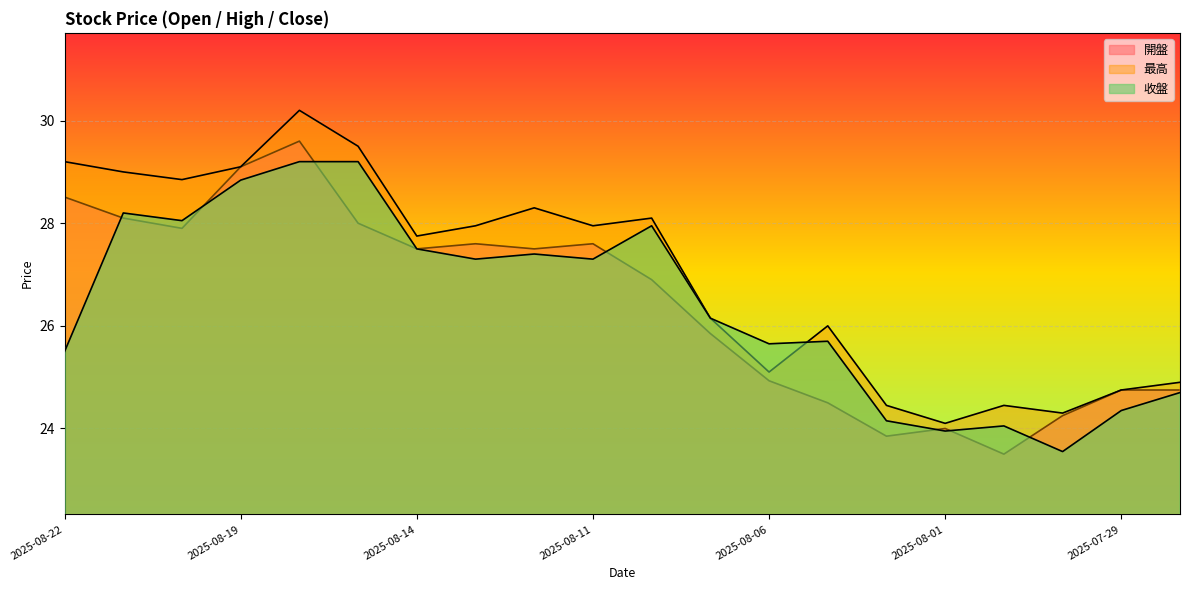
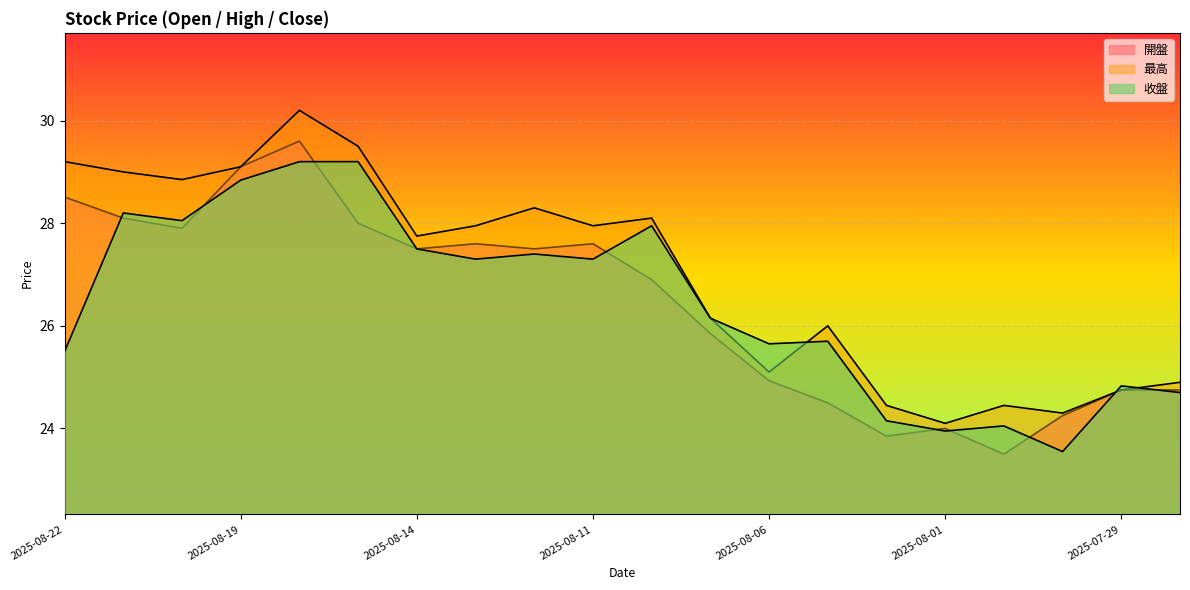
收盤, 2025-07-29: 24.4 -> 24.8
